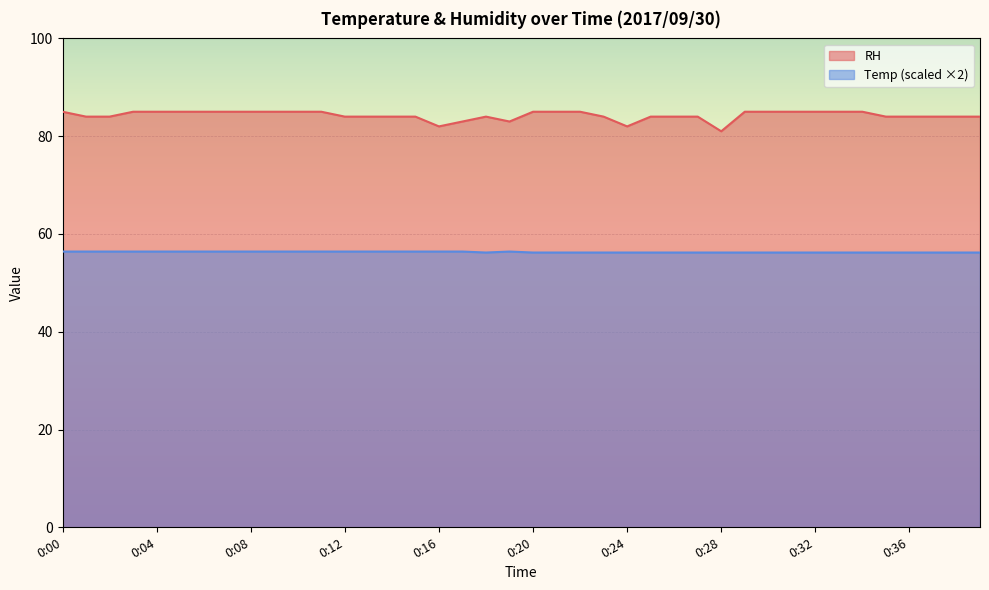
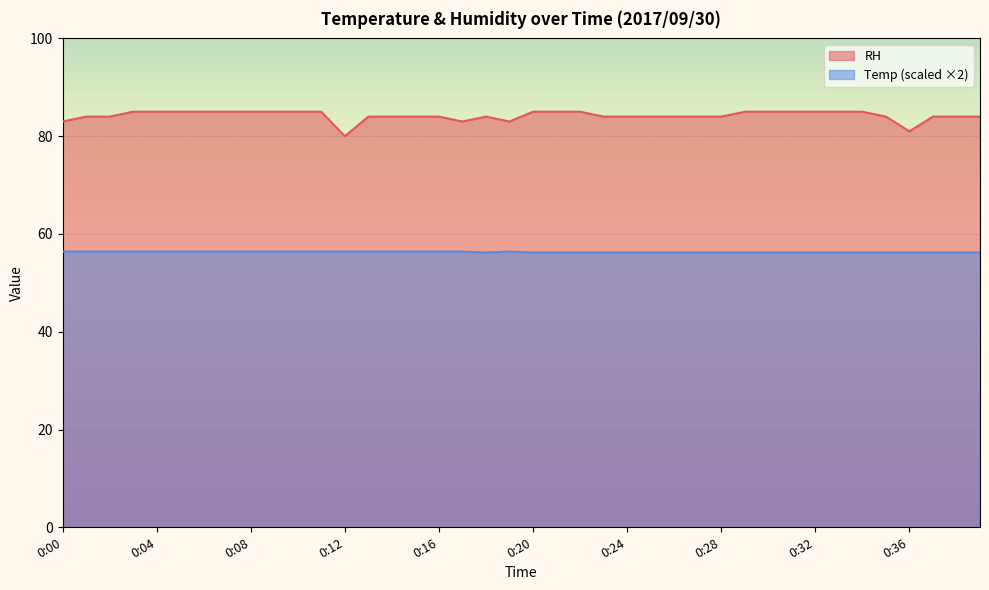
RH, 0:00: 85 -> 83
RH, 0:12: 84 -> 80
RH, 0:16: 82 -> 84
RH, 0:24: 82 -> 84
RH, 0:28: 81 -> 84
RH, 0:36: 84 -> 81
